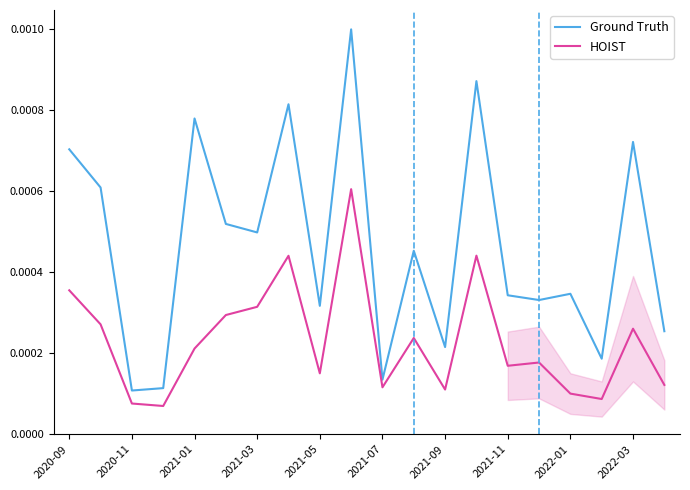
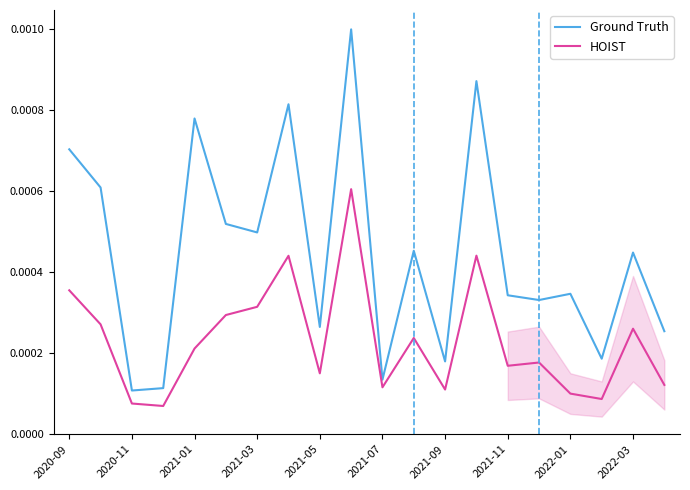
Ground Truth, 2021-05: 0.00032 -> 0.00026
Ground Truth, 2021-09: 0.00022 -> 0.00018
Ground Truth, 2022-03: 0.00072 -> 0.00045
